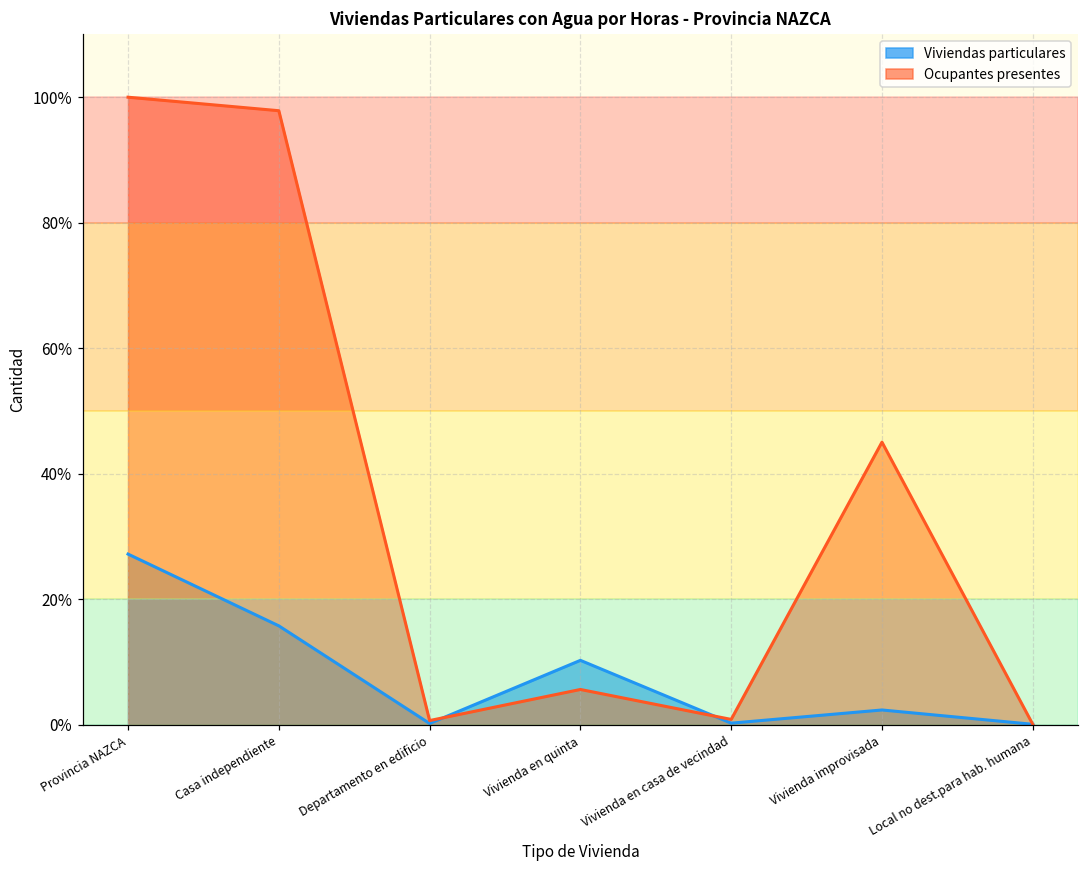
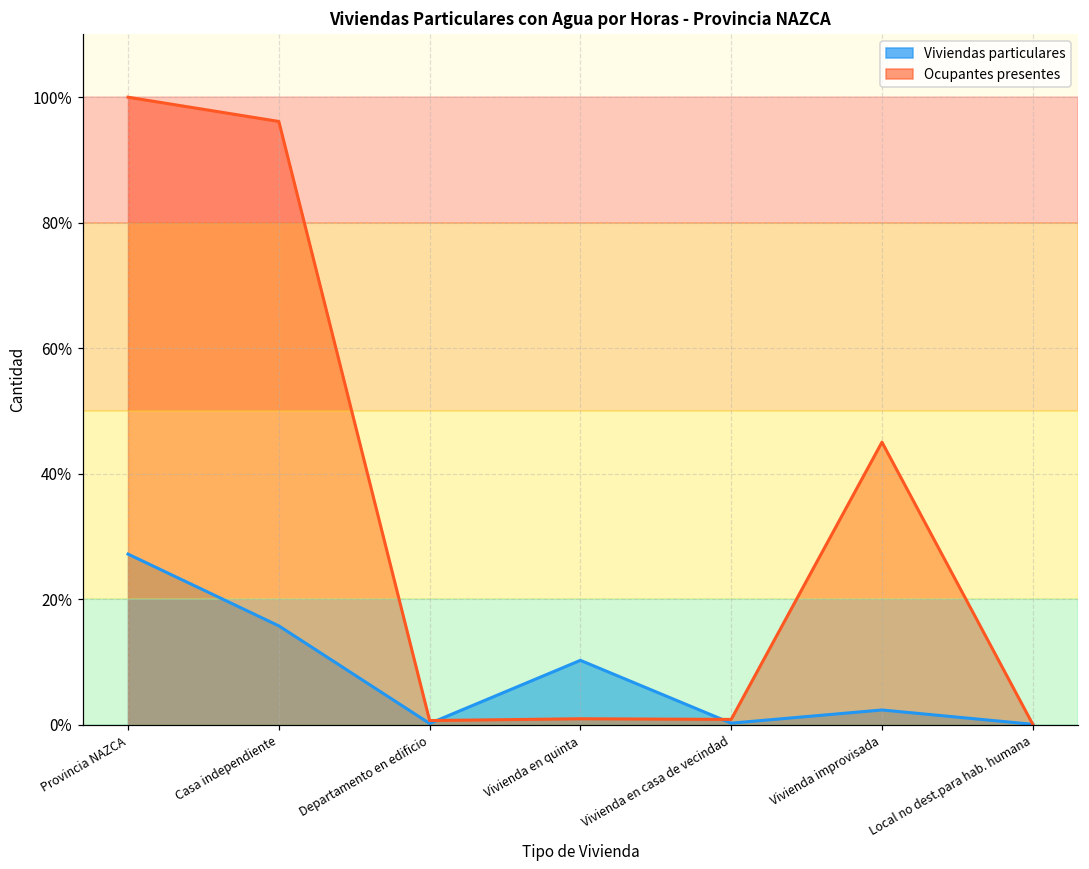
Ocupantes presentes, Casa independiente: 98% -> 96%
Ocupantes presentes, Vivienda en quinta: 6% -> 1%
